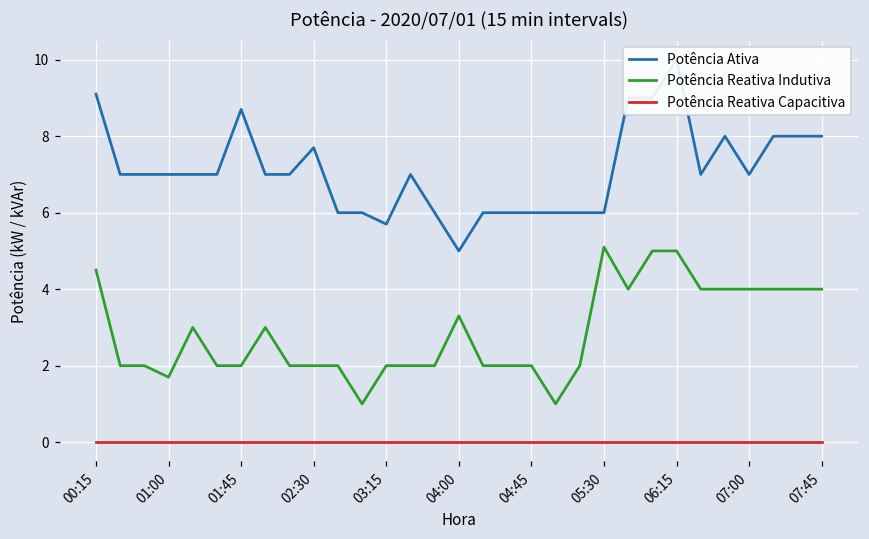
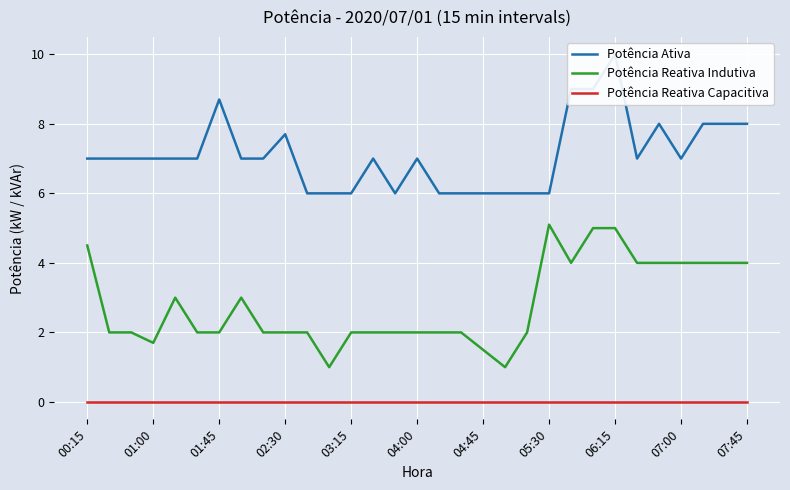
Potência Ativa, 00:15: 9.1 -> 7.0
Potência Ativa, 03:15: 5.7 -> 6.0
Potência Ativa, 04:00: 5 -> 7
Potência Reativa Indutiva, 04:00: 3.3 -> 2.0
Potência Reativa Indutiva, 04:45: 2.0 -> 1.5
